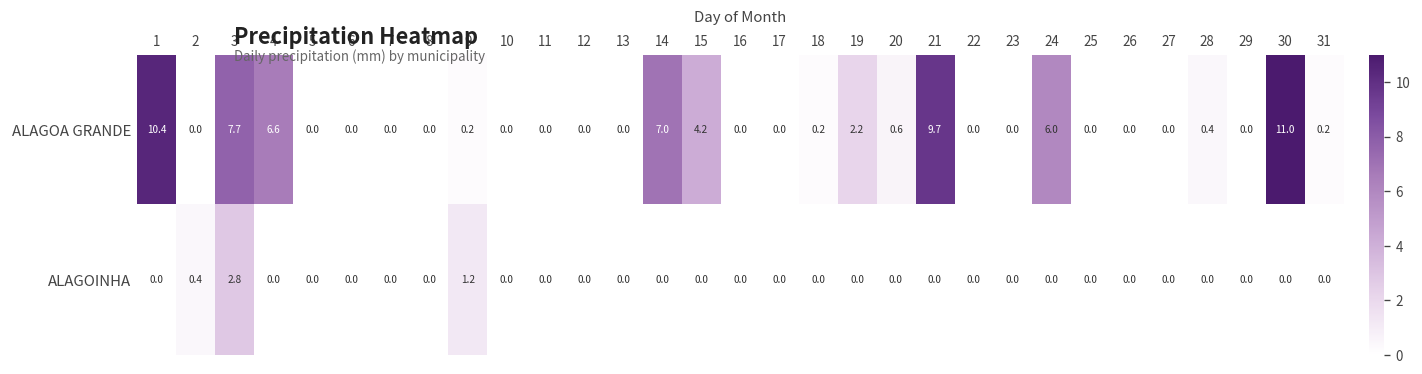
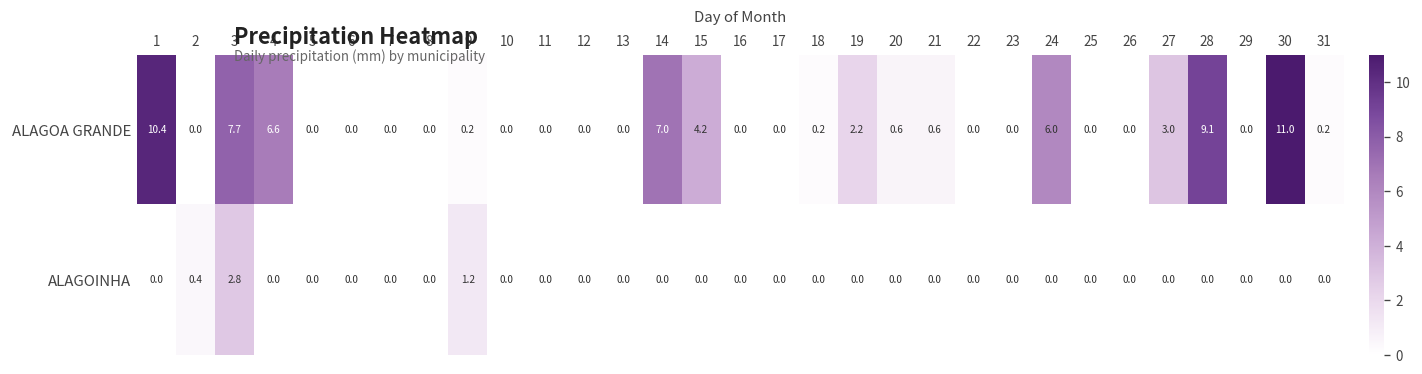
ALAGOA GRANDE, 21: 9.7 -> 0.6
ALAGOA GRANDE, 27: 0.0 -> 3.0
ALAGOA GRANDE, 28: 0.4 -> 9.1
